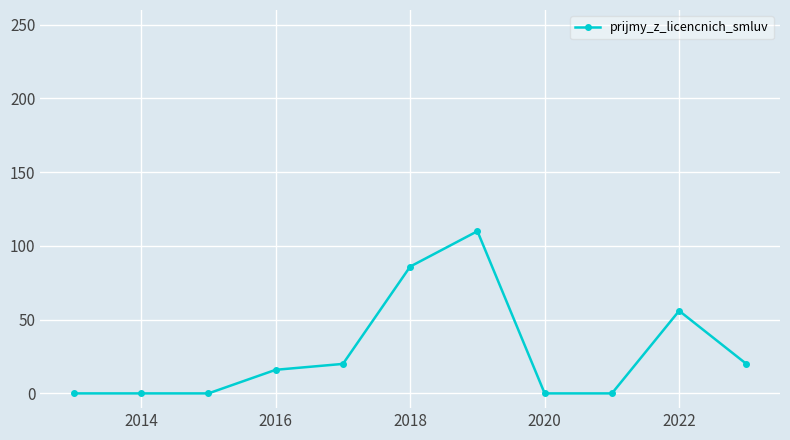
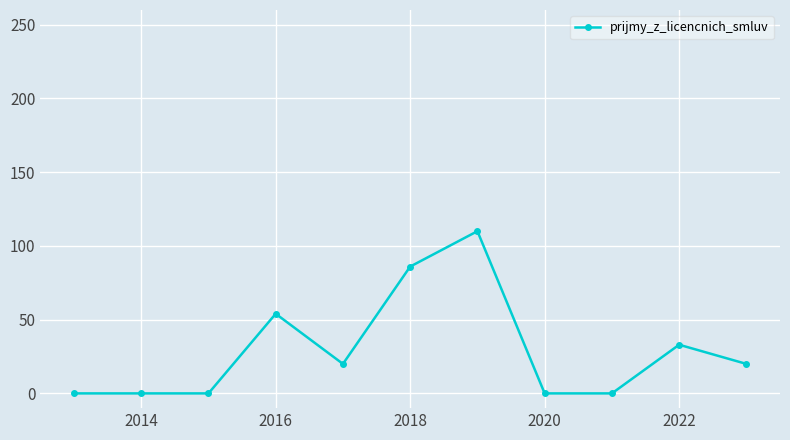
2016: 16 -> 54
2022: 56 -> 33
